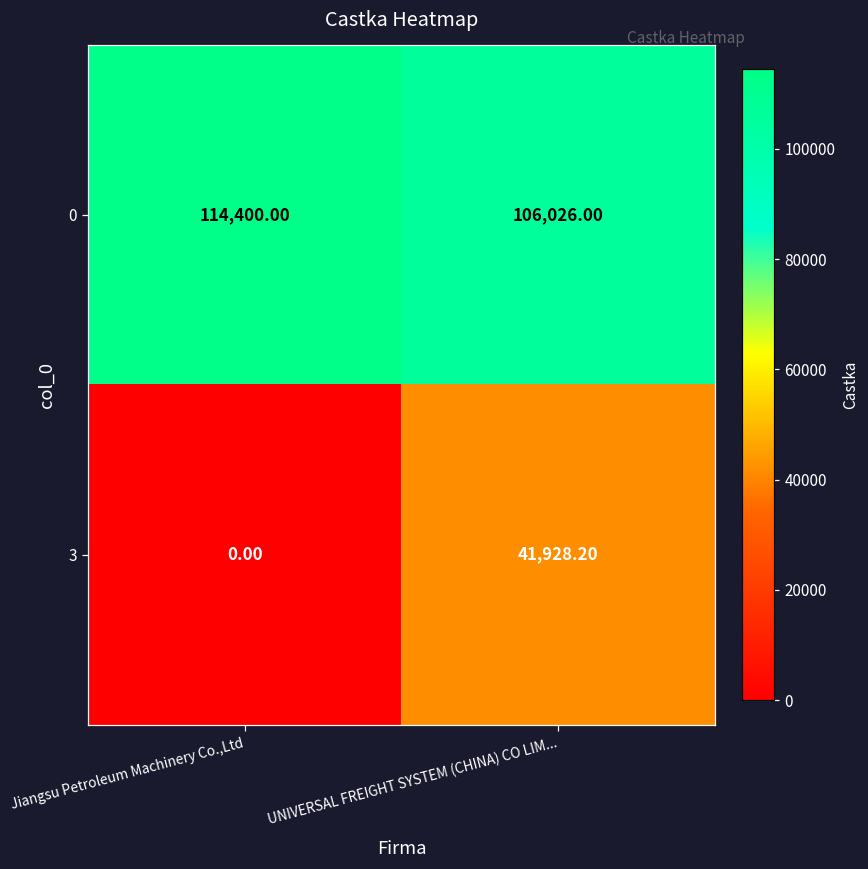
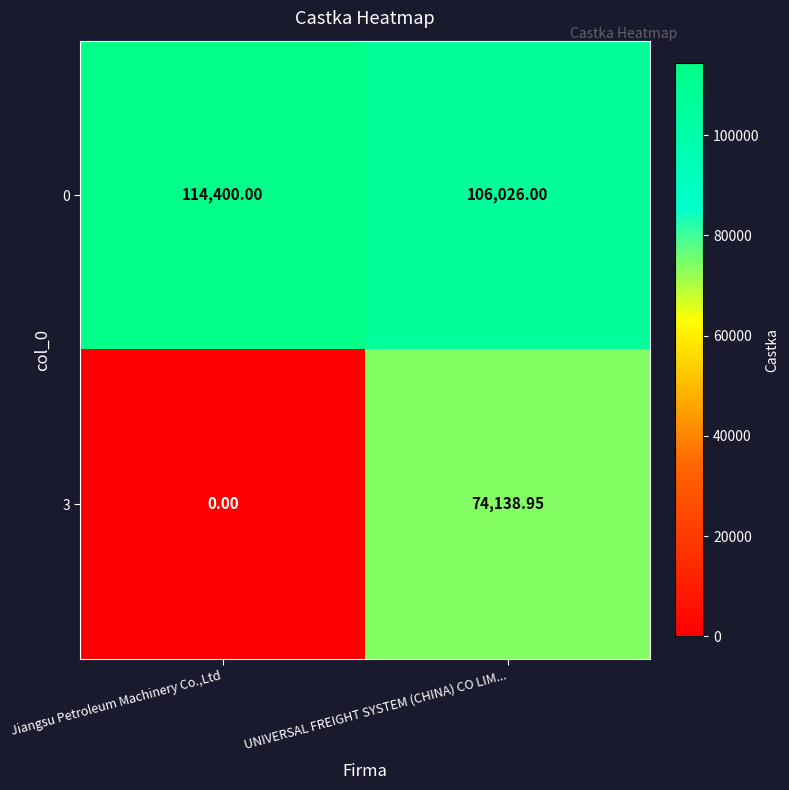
3, UNIVERSAL FREIGHT SYSTEM (CHINA) CO LIM...: 41,928.20 -> 74,138.95
